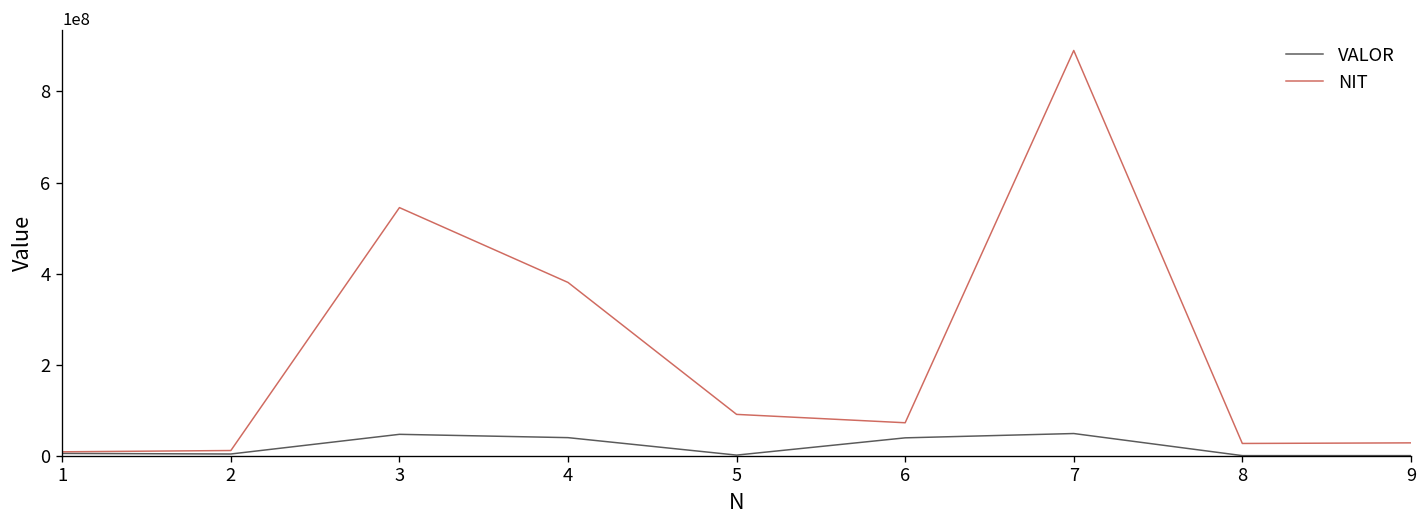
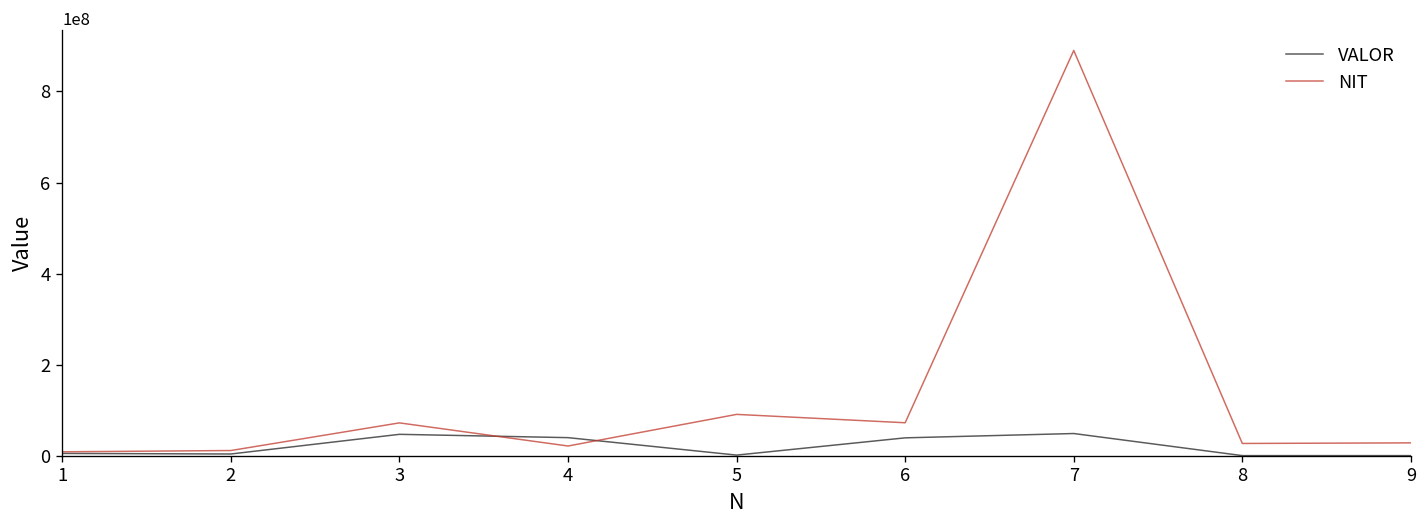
NIT, 3: 540000000 -> 70000000
NIT, 4: 380000000 -> 20000000
